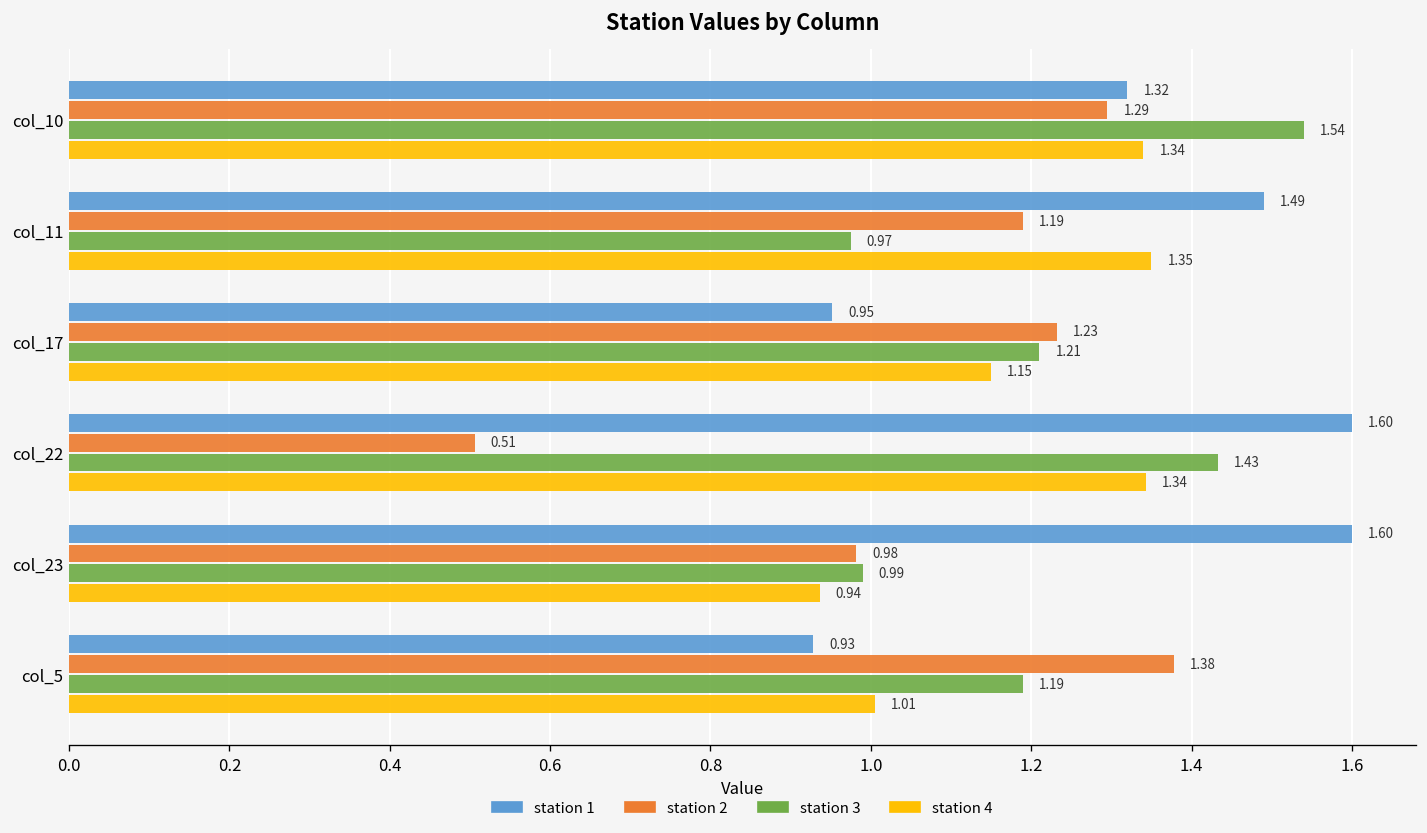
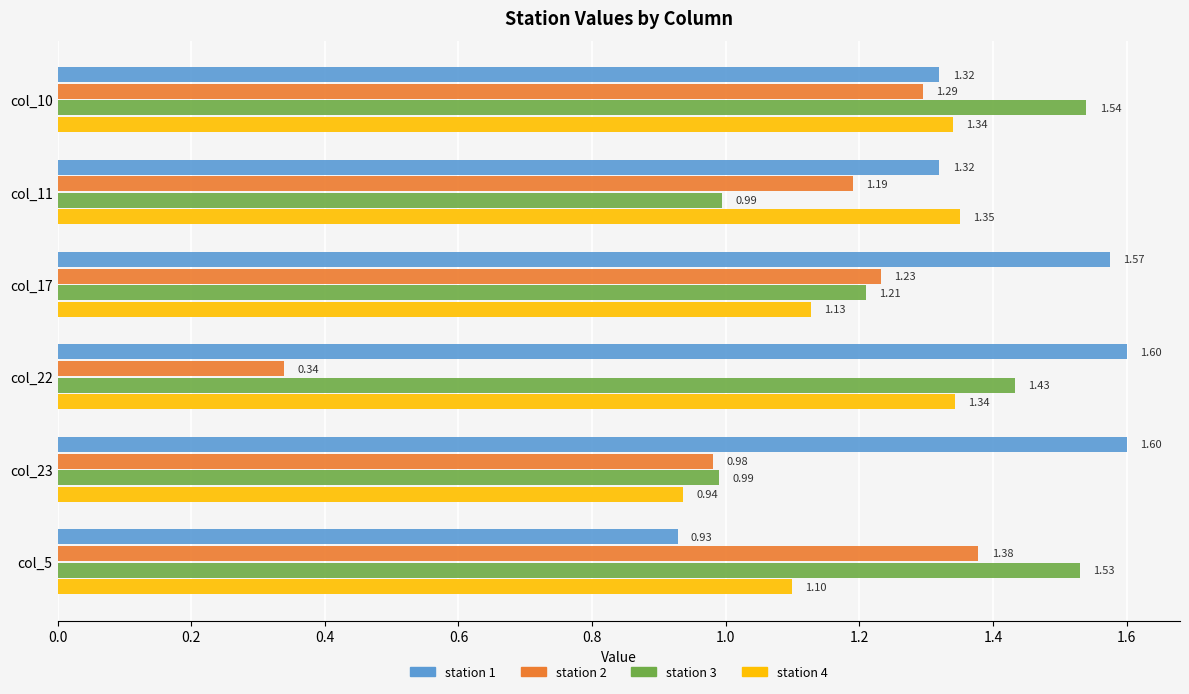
station 1, col_11: 1.49 -> 1.32
station 3, col_11: 0.97 -> 0.99
station 1, col_17: 0.95 -> 1.57
station 4, col_17: 1.15 -> 1.13
station 2, col_22: 0.51 -> 0.34
station 3, col_5: 1.19 -> 1.53
station 4, col_5: 1.01 -> 1.10
